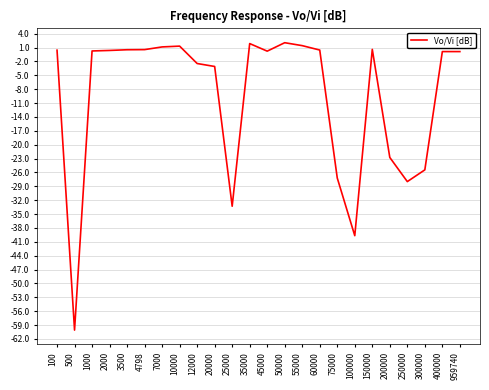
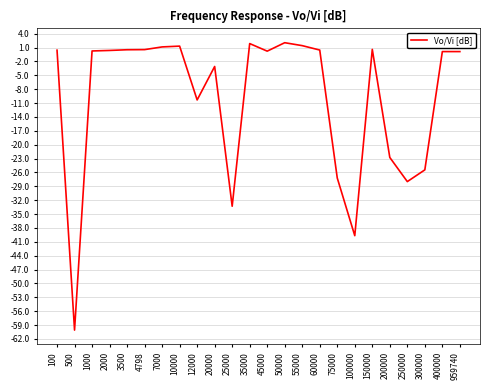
12000: -2 -> -10
